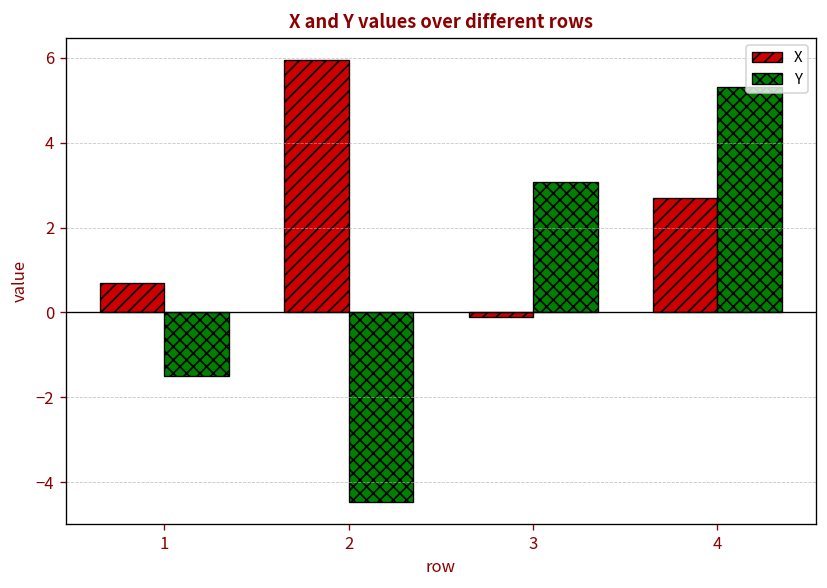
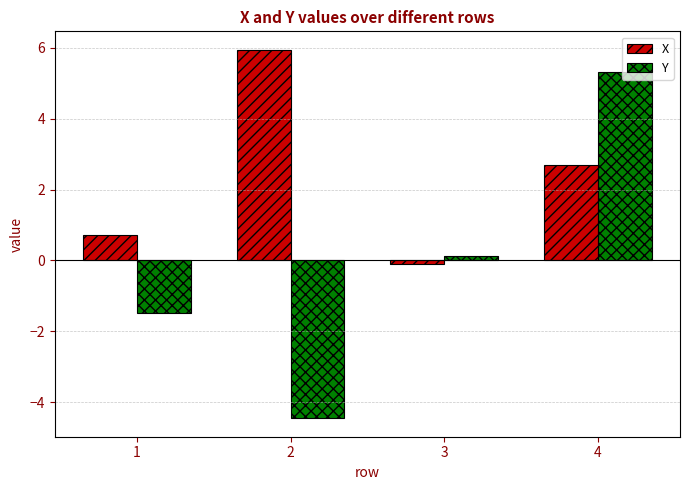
Y, 3: 3.1 -> 0.1
